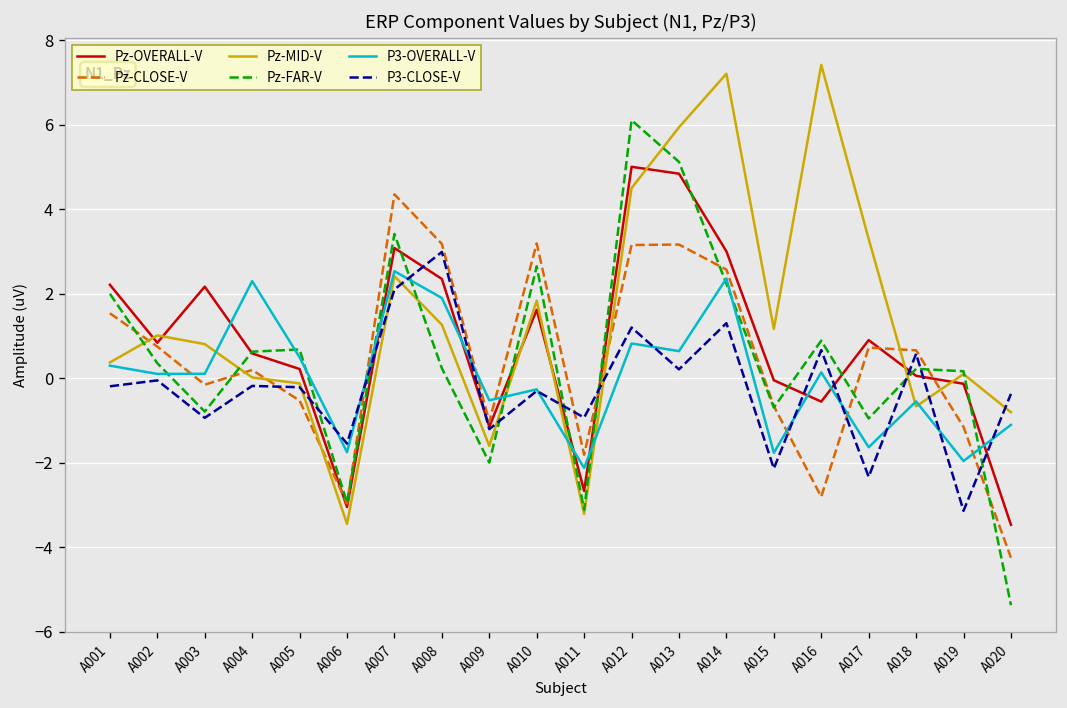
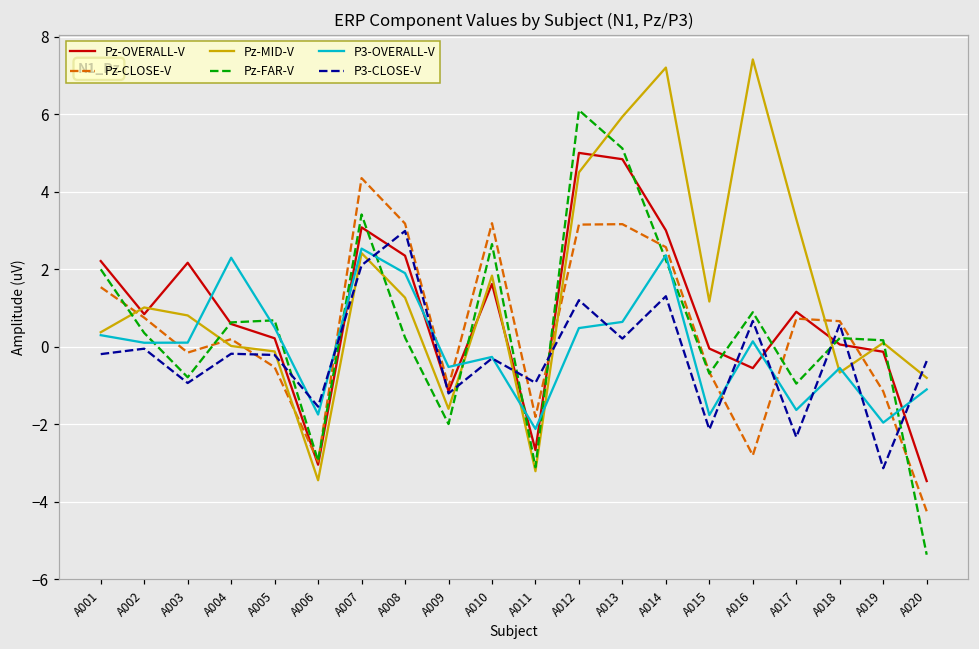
P3-OVERALL-V, A012: 0.8 -> 0.5
